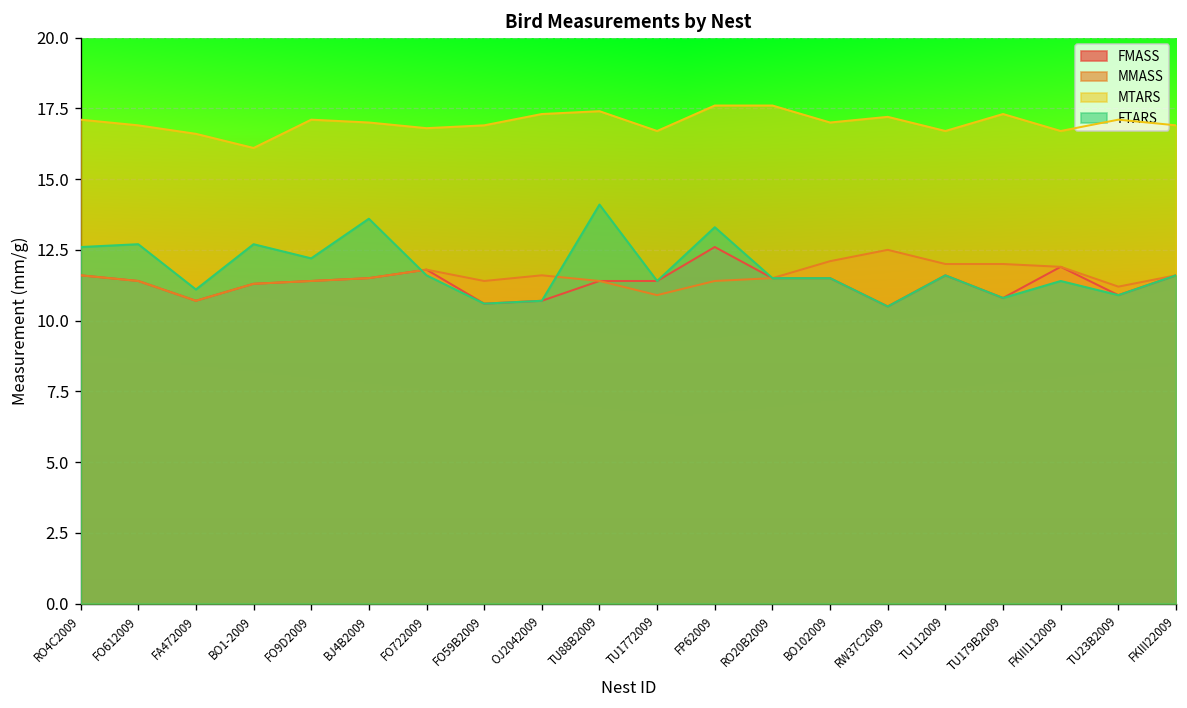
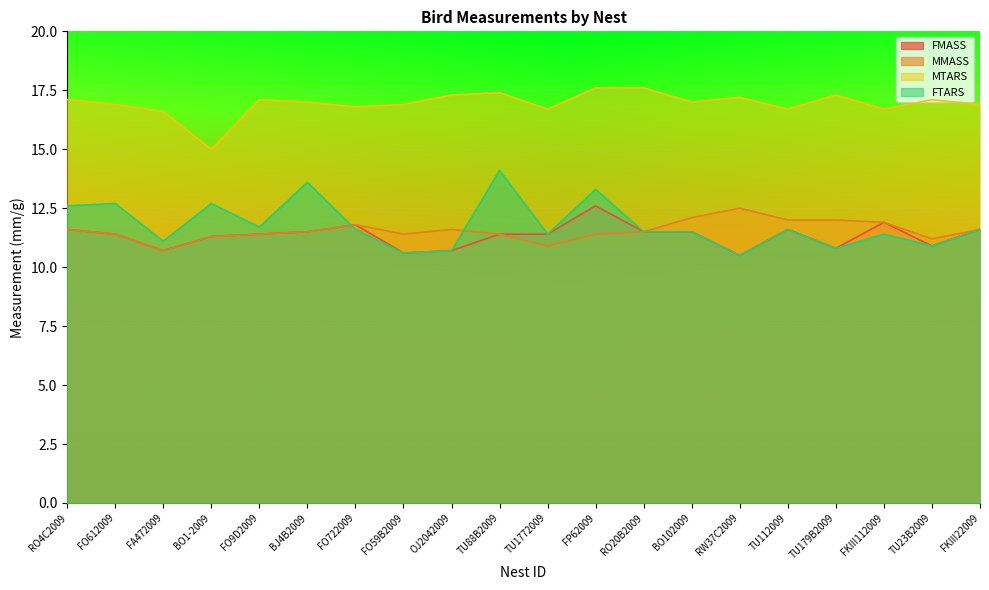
MTARS, BO1-2009: 16.1 -> 15.0
FTARS, FO9D2009: 12.2 -> 11.7
